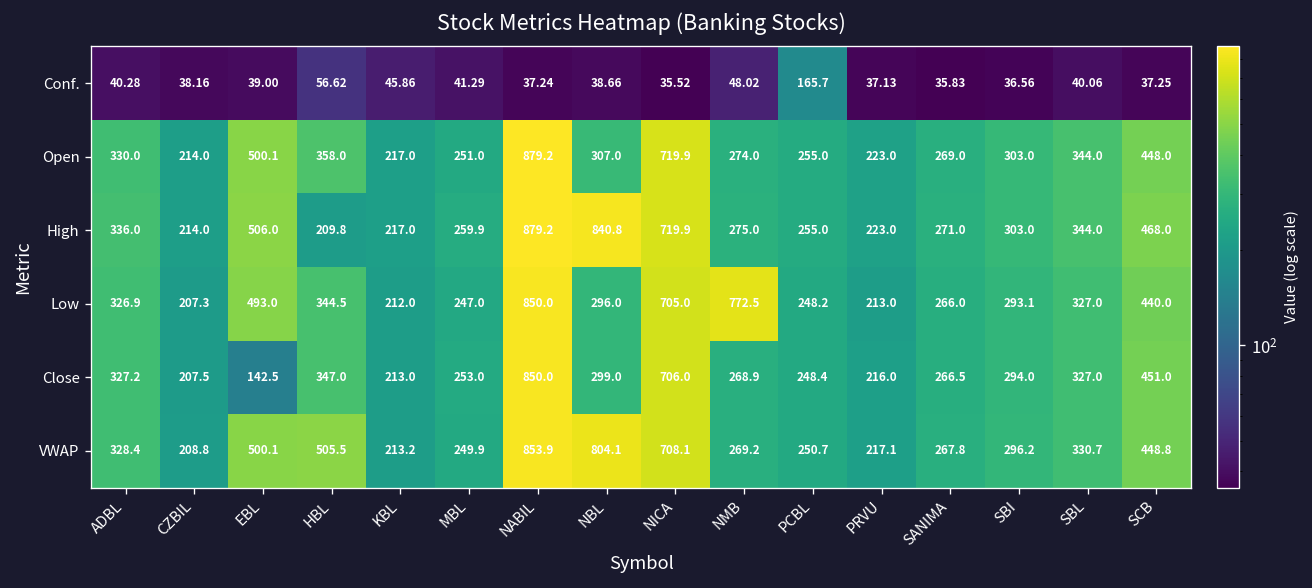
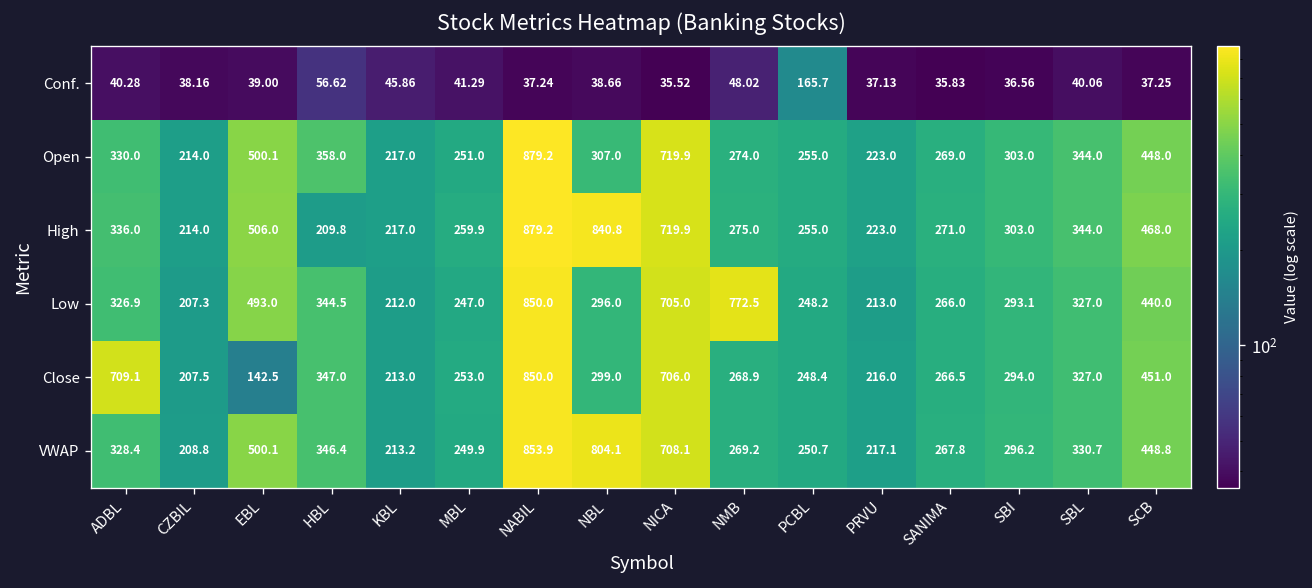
Close, ADBL: 327.2 -> 709.1
VWAP, HBL: 505.5 -> 346.4
